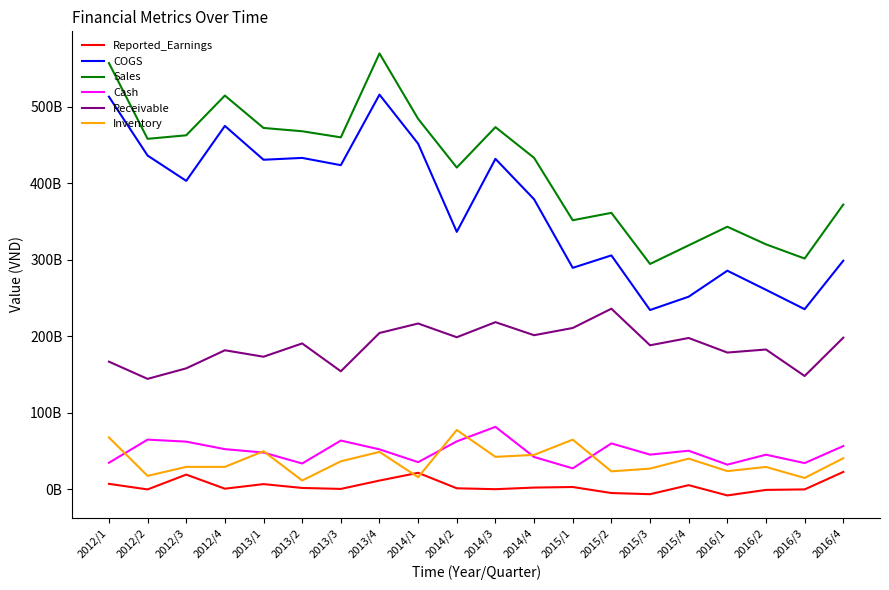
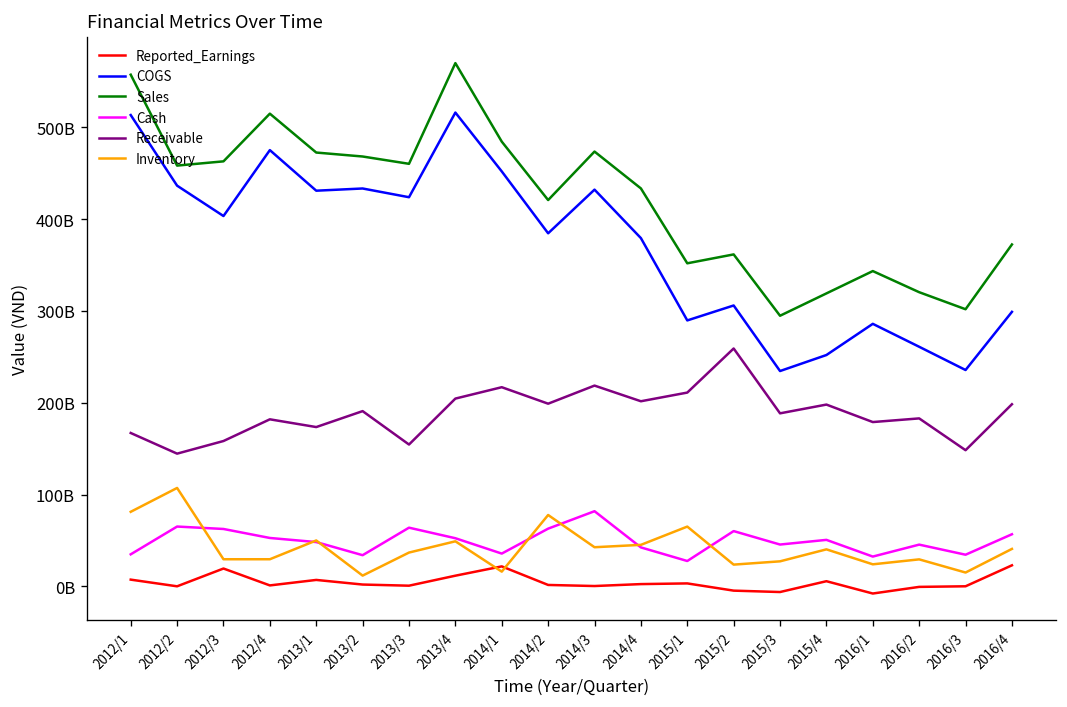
Inventory, 2012/1: 70000000000 -> 80000000000
Inventory, 2012/2: 20000000000 -> 110000000000
COGS, 2014/2: 340000000000 -> 380000000000
Receivable, 2015/2: 240000000000 -> 260000000000
